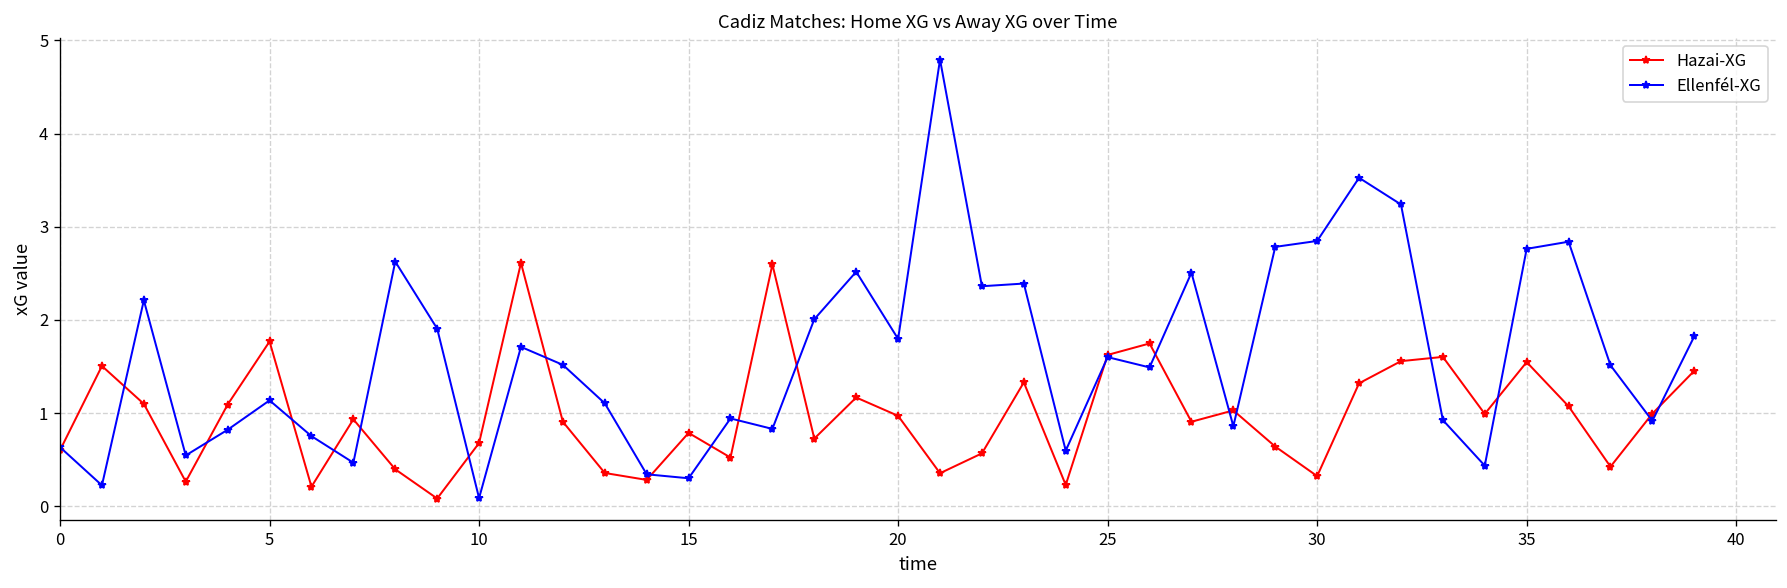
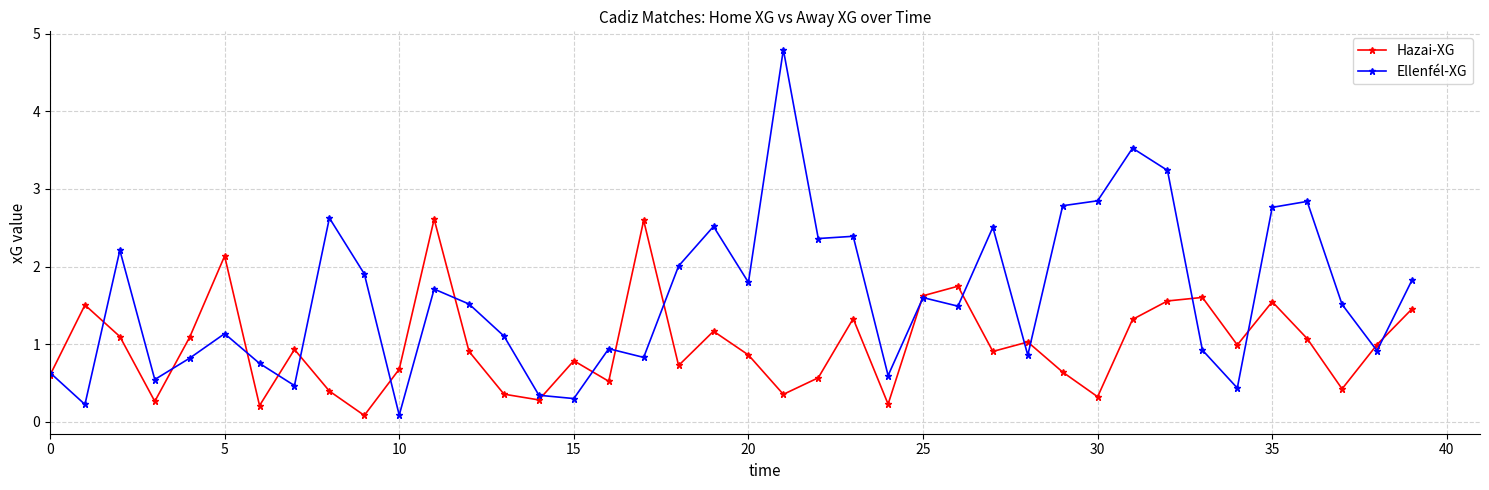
Hazai-XG, 5: 1.8 -> 2.1
Hazai-XG, 20: 1.0 -> 0.9
